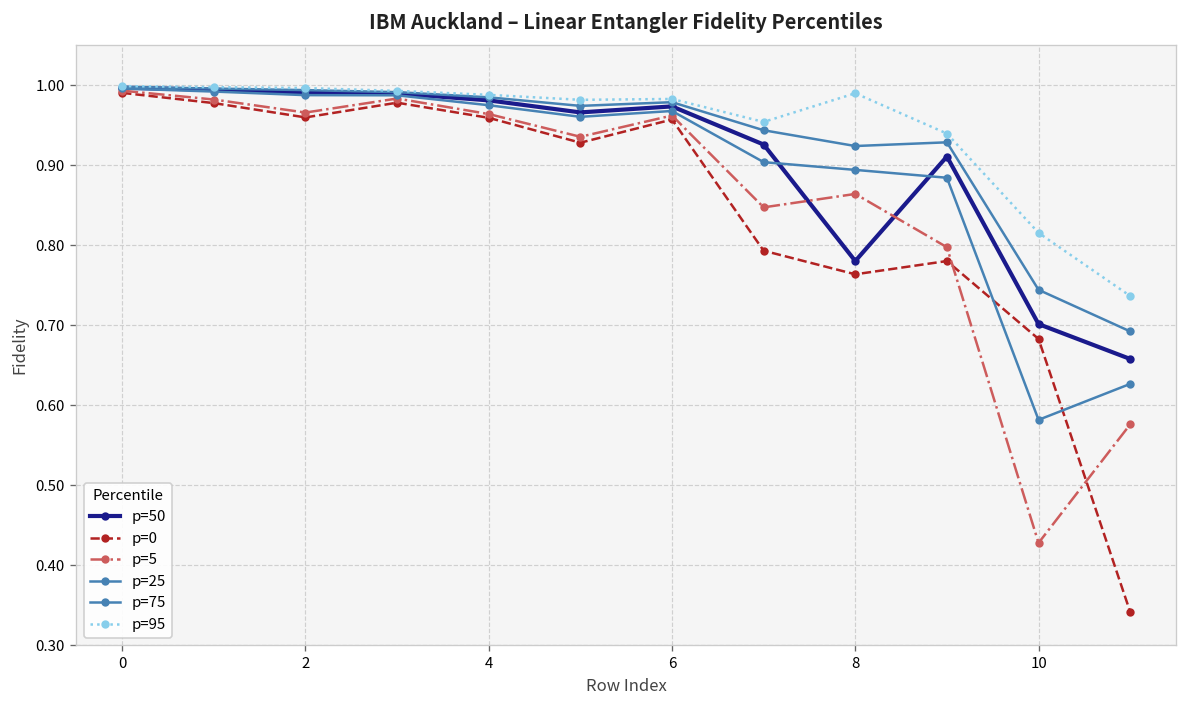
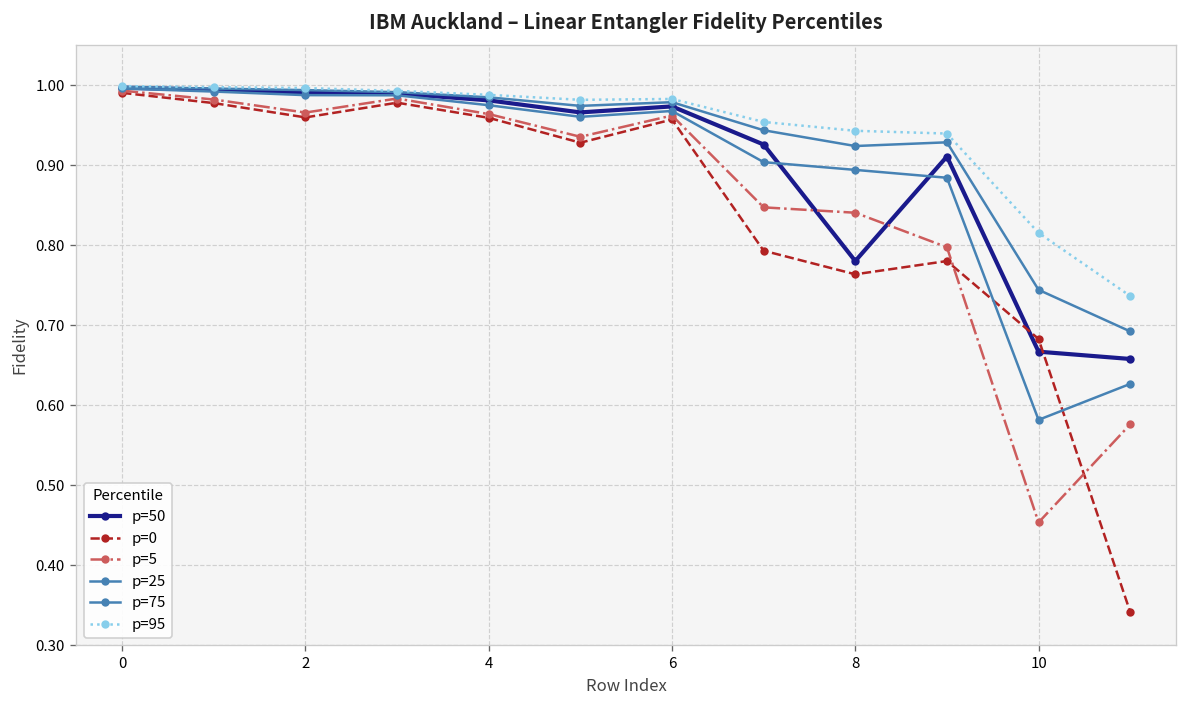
p=5, 8: 0.86 -> 0.84
p=95, 8: 0.99 -> 0.94
p=50, 10: 0.70 -> 0.67
p=5, 10: 0.43 -> 0.45
